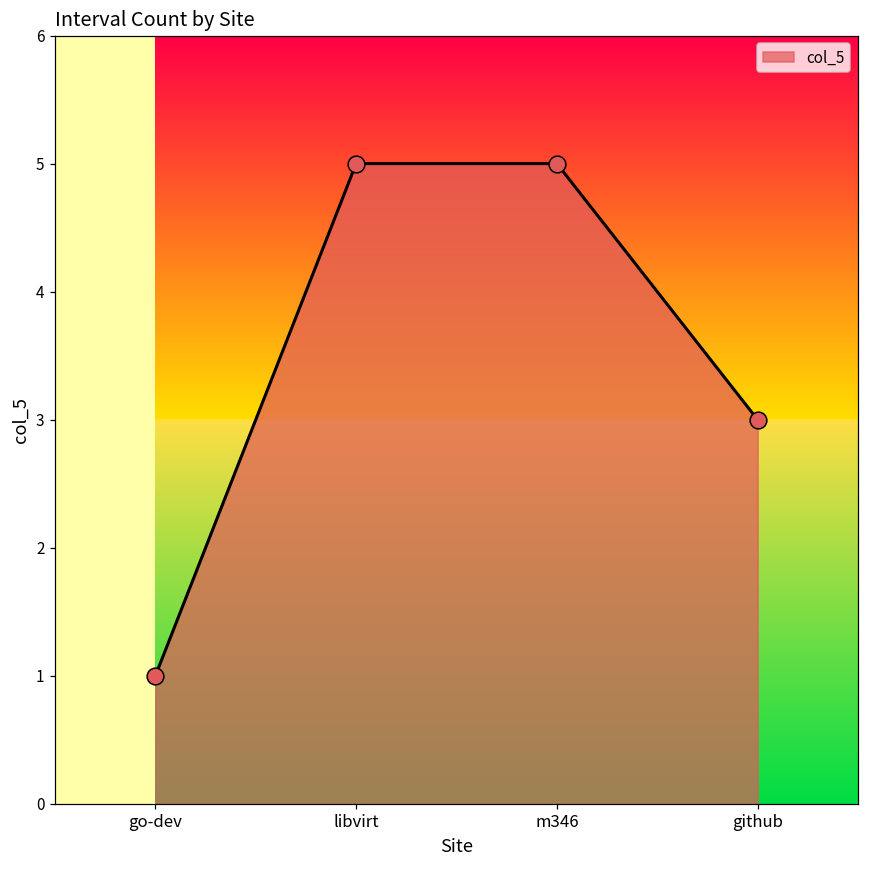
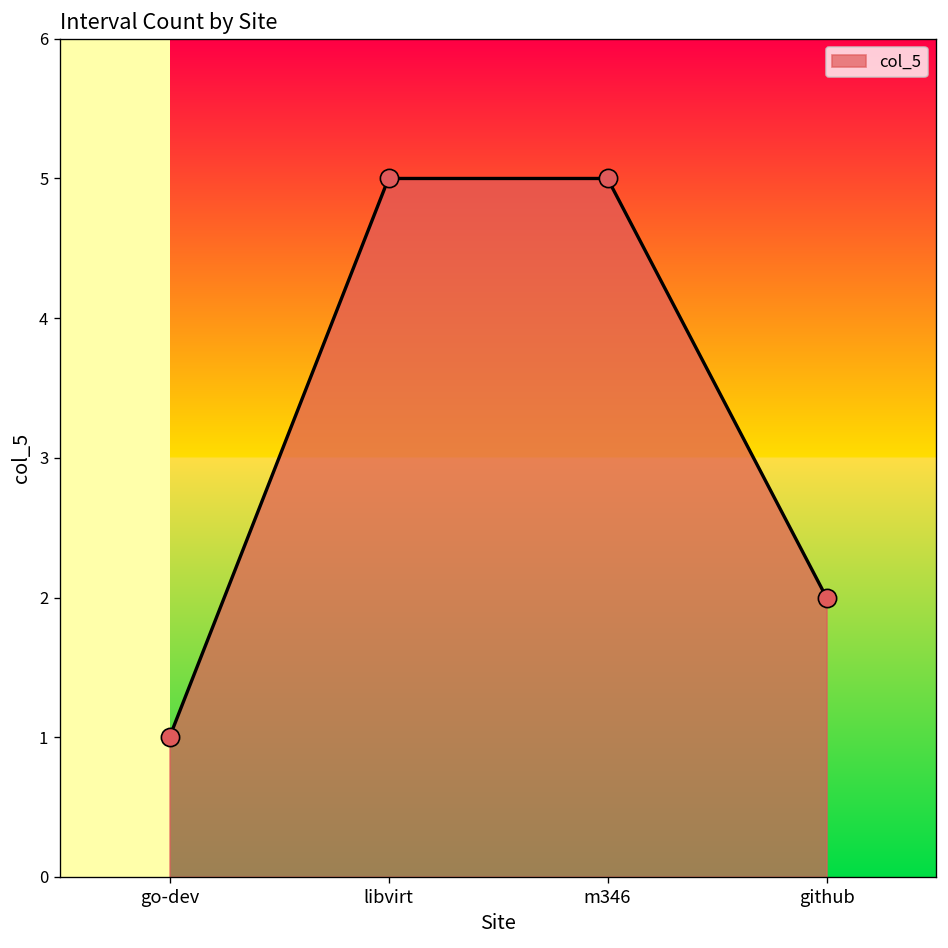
github: 3 -> 2
